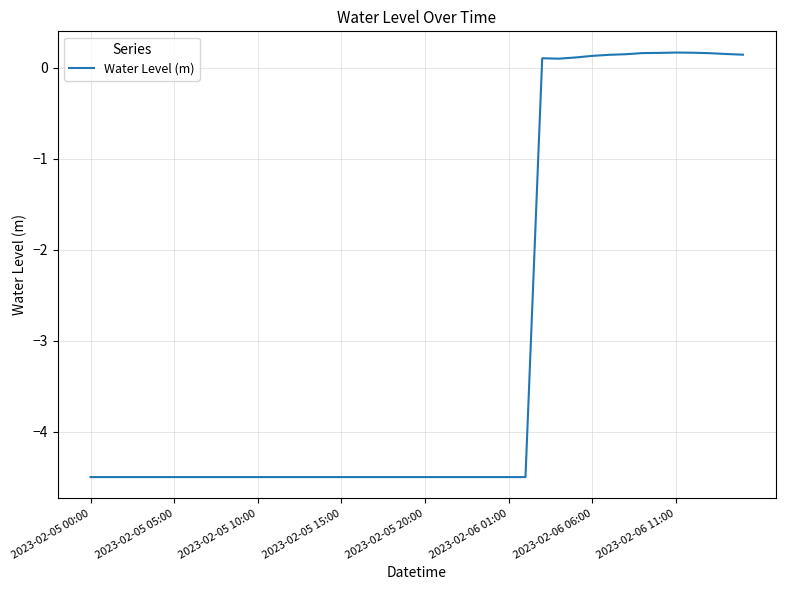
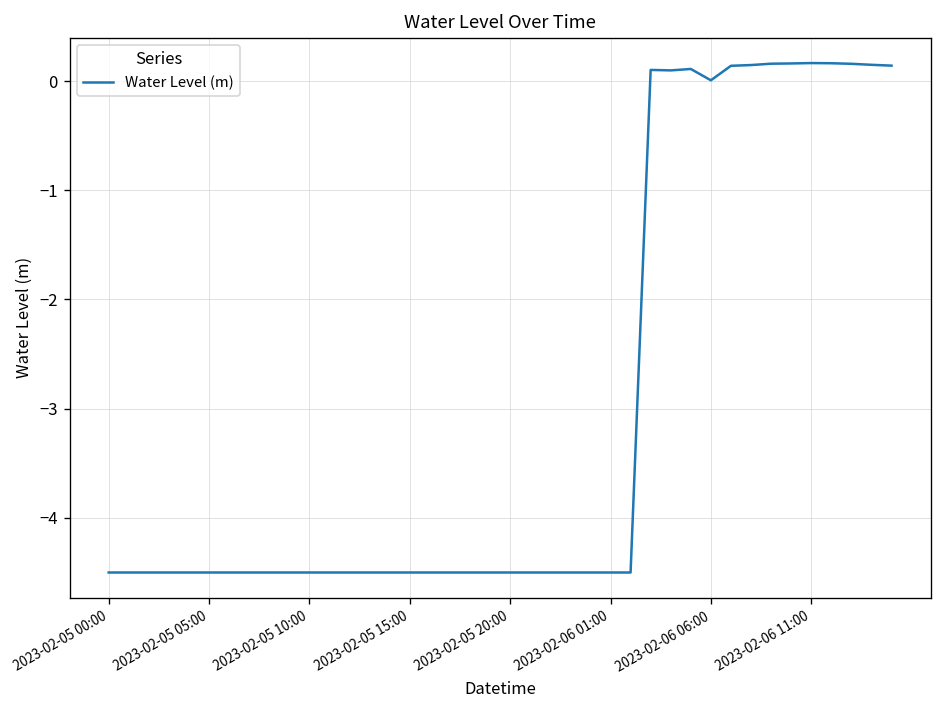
2023-02-06 06:00: 0.1 -> 0.0
